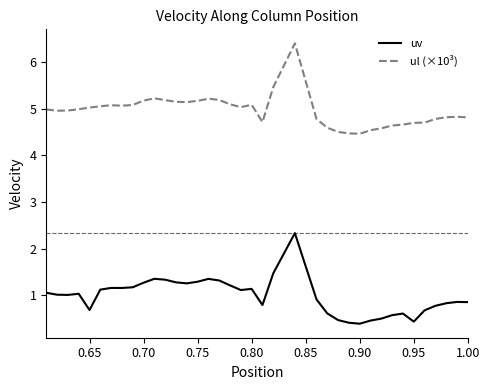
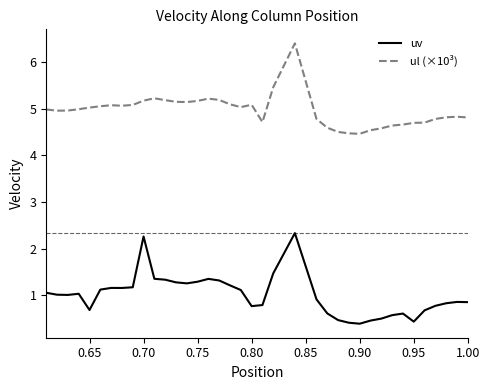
uv, 0.70: 1.3 -> 2.3
uv, 0.80: 1.1 -> 0.8
